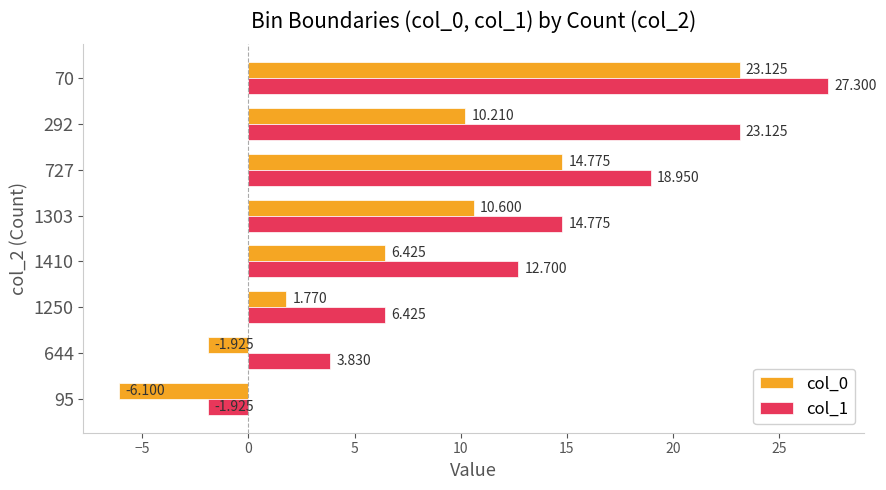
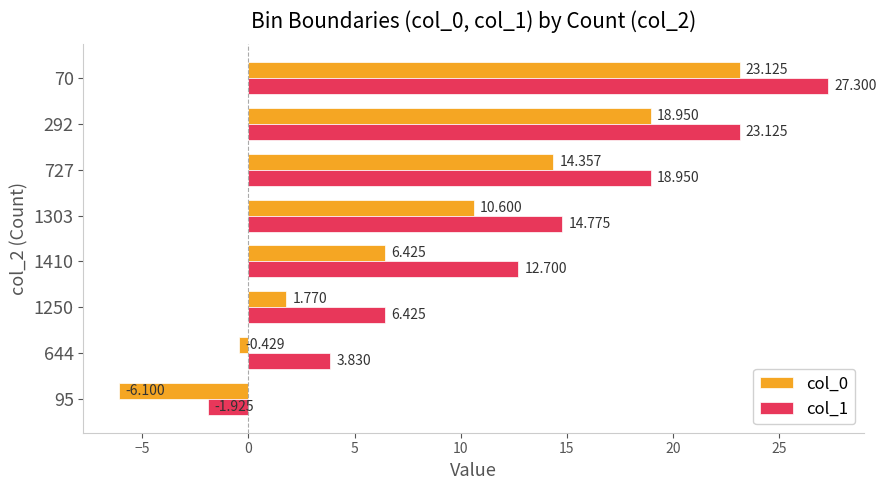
col_0, 292: 10.210 -> 18.950
col_0, 727: 14.775 -> 14.357
col_0, 644: -1.925 -> -0.429
